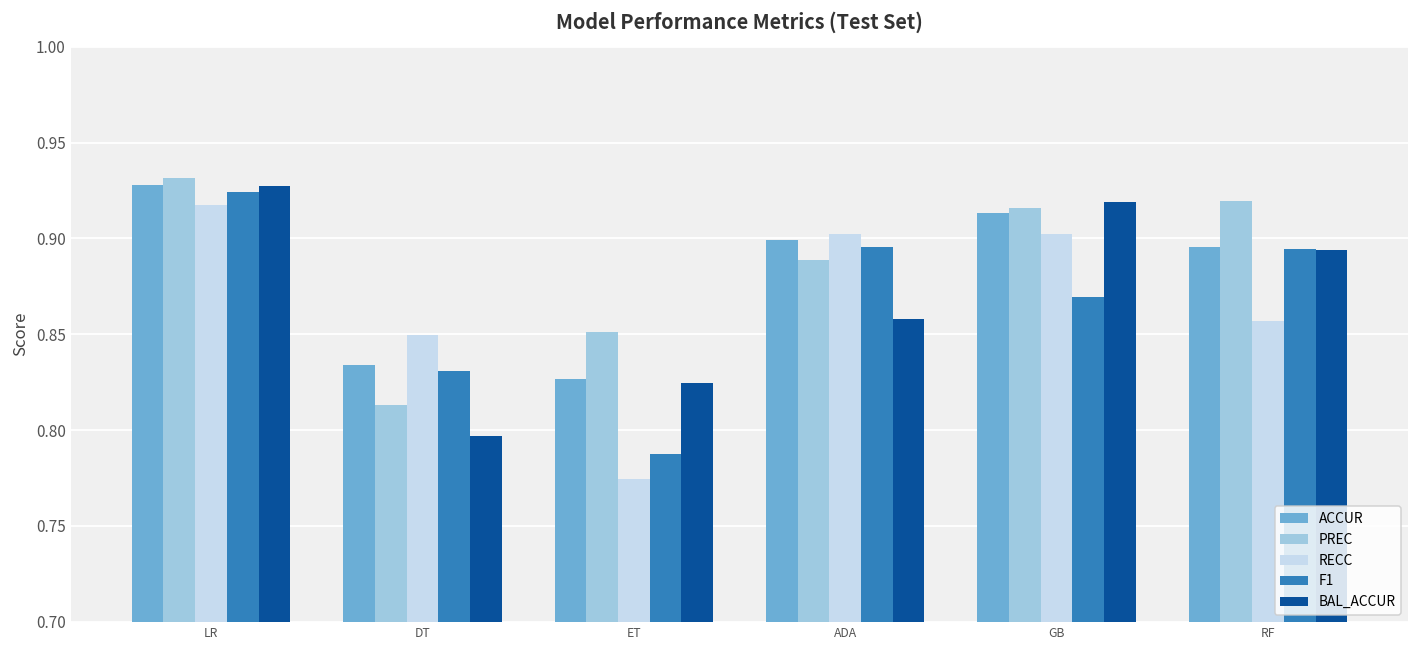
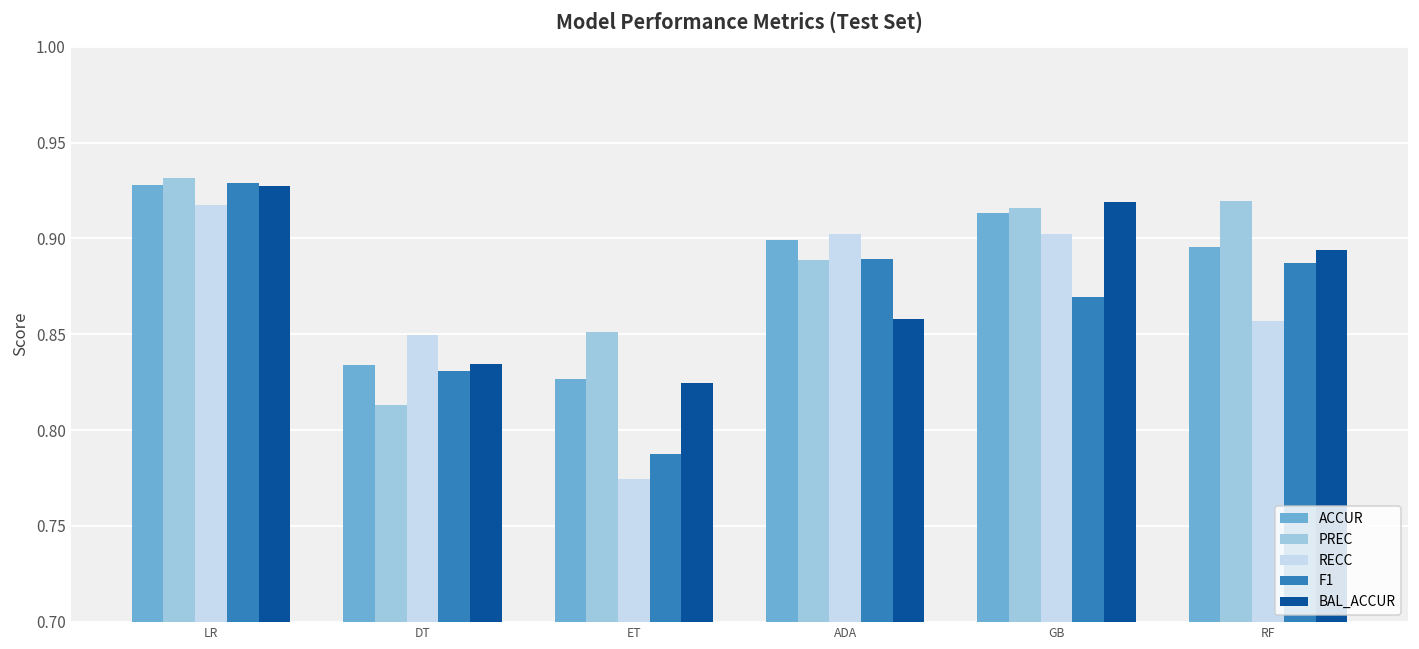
F1, LR: 0.924 -> 0.929
BAL_ACCUR, DT: 0.797 -> 0.835
F1, ADA: 0.896 -> 0.889
F1, RF: 0.894 -> 0.887
